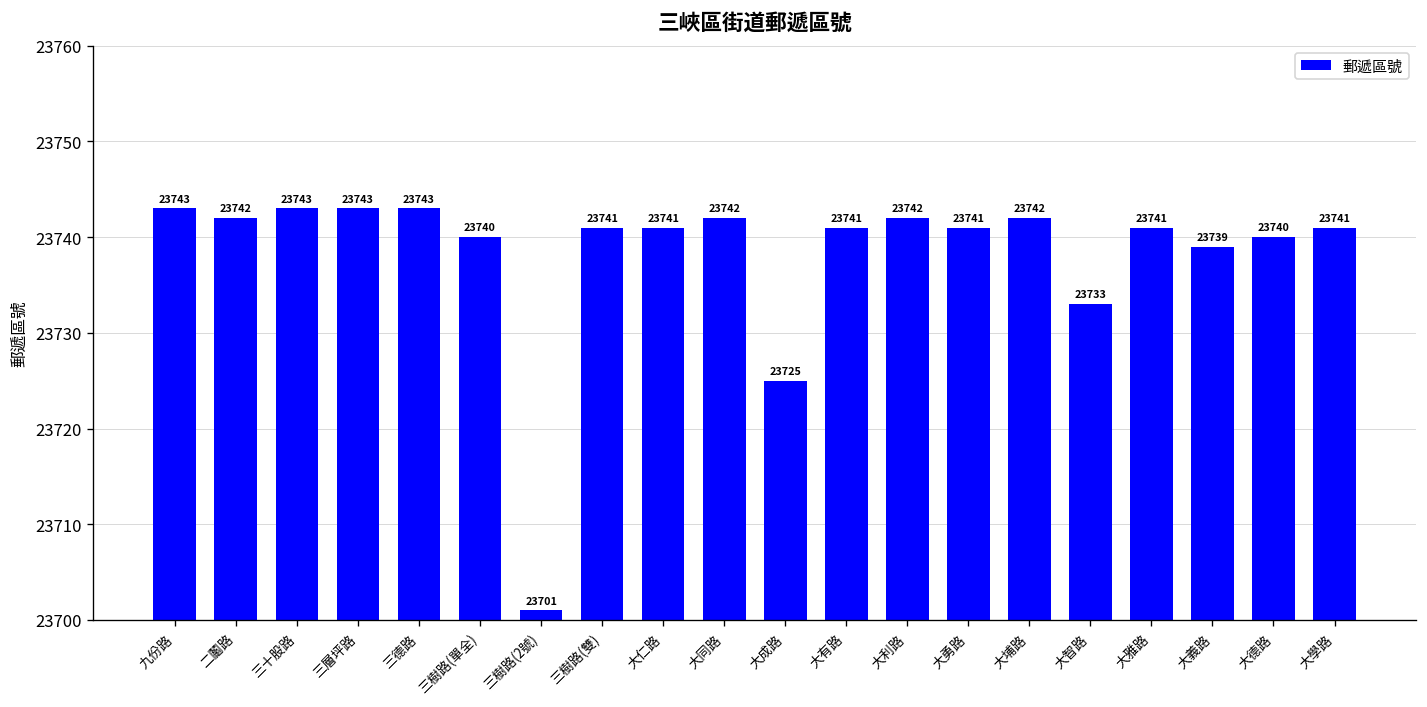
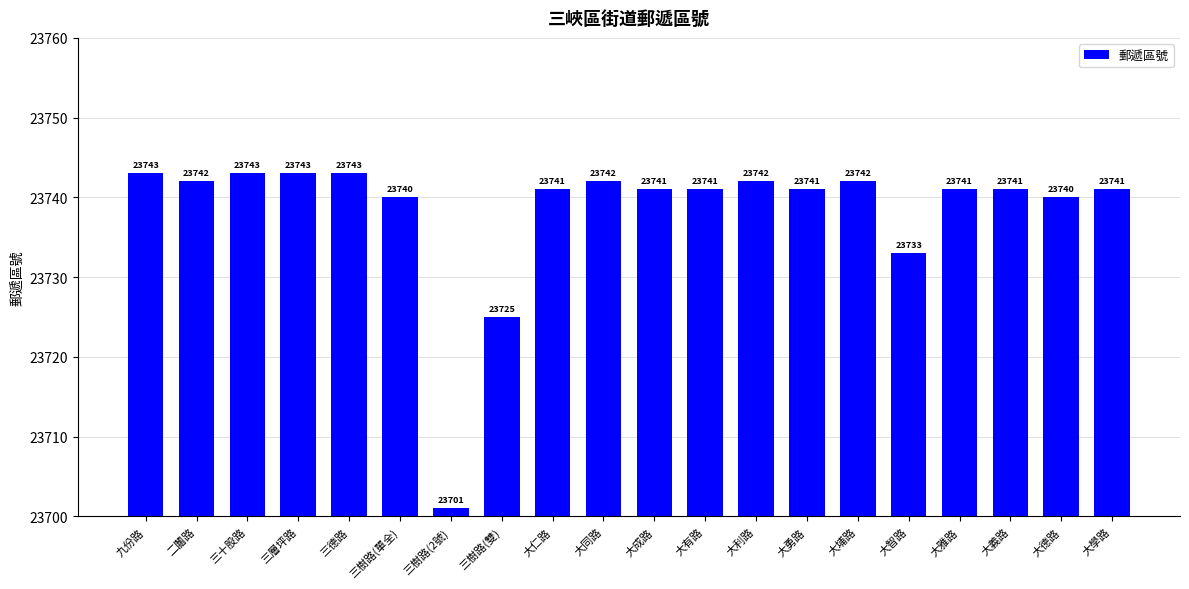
三樹路(雙): 23741 -> 23725
大成路: 23725 -> 23741
大義路: 23739 -> 23741
